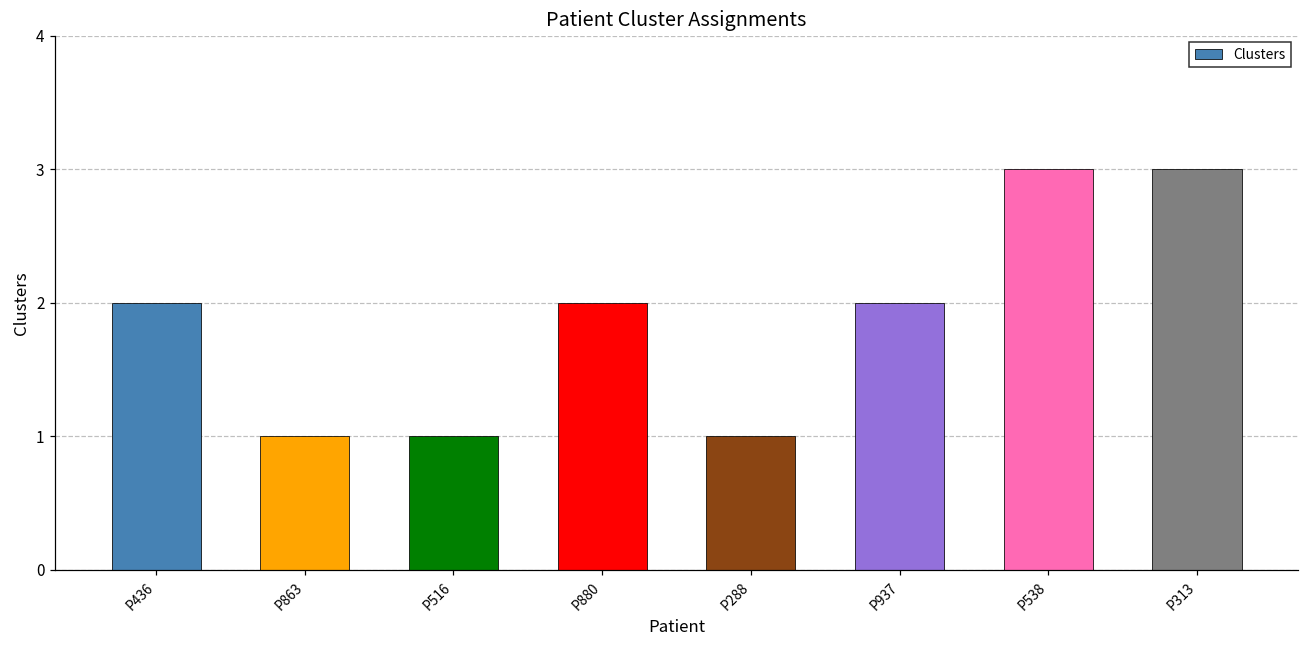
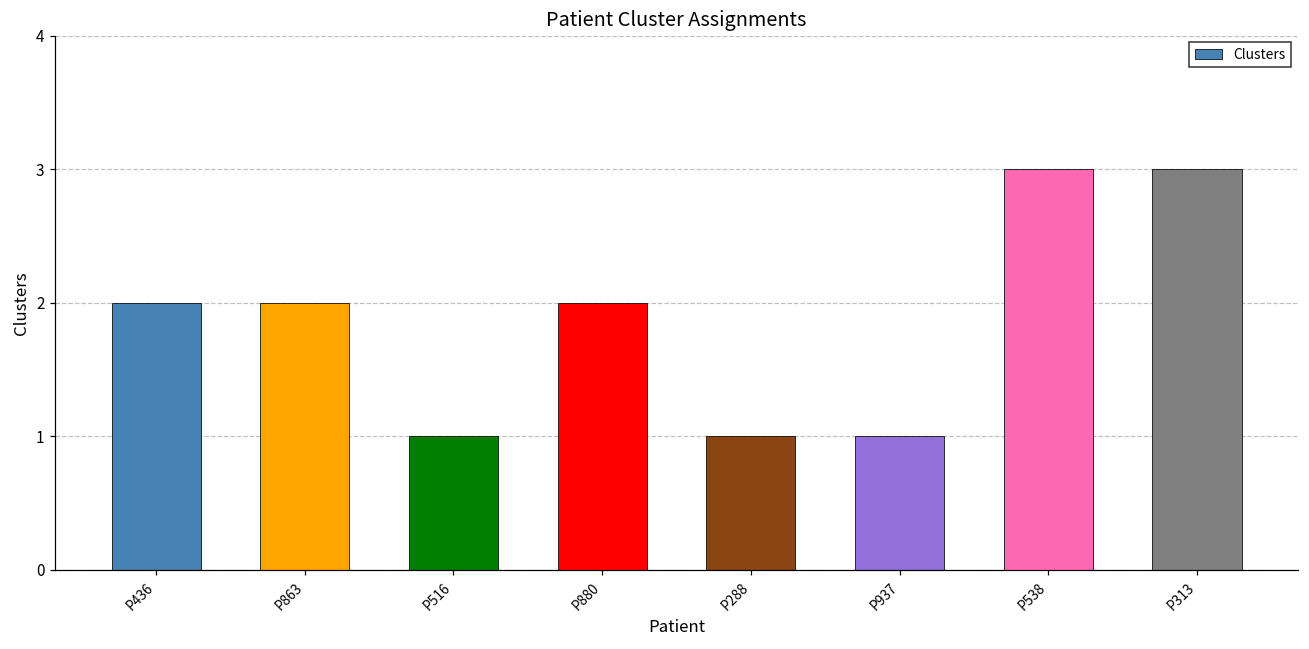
P863: 1 -> 2
P937: 2 -> 1
